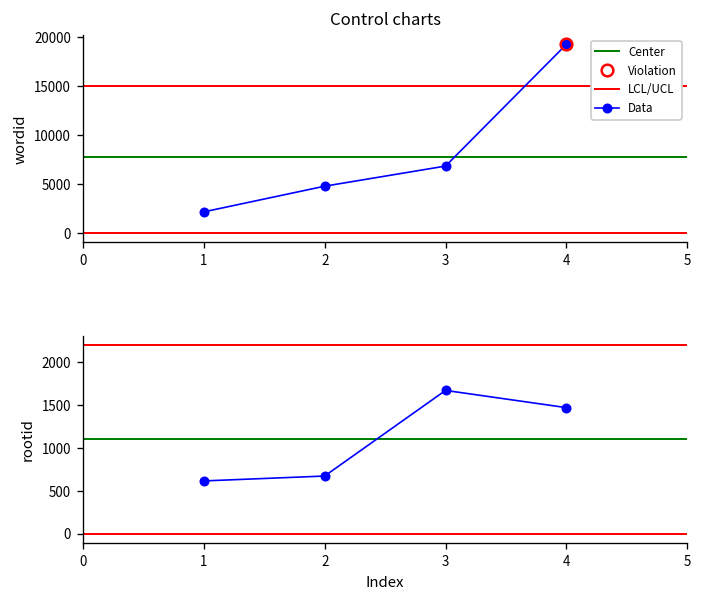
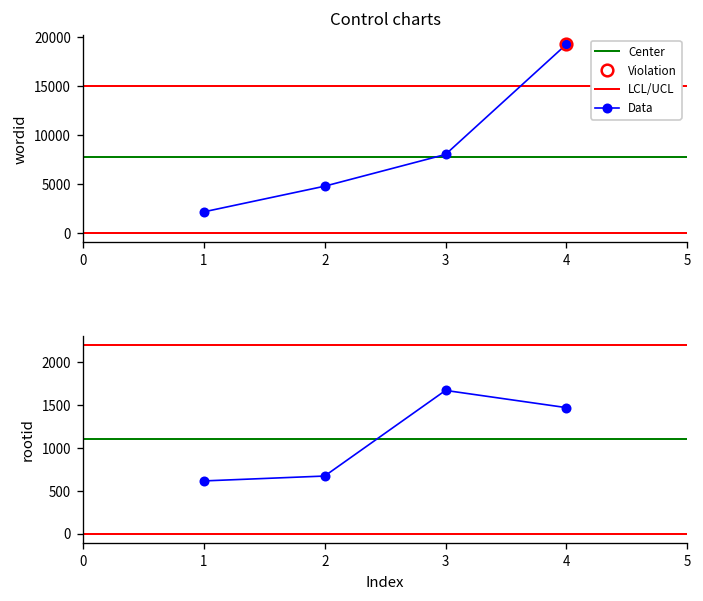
Control charts, Data, 3: 7000 -> 8000
